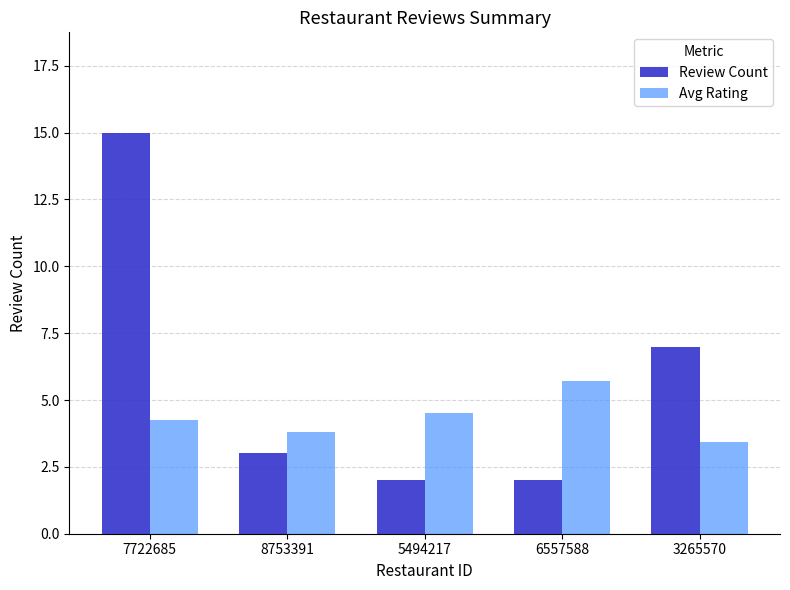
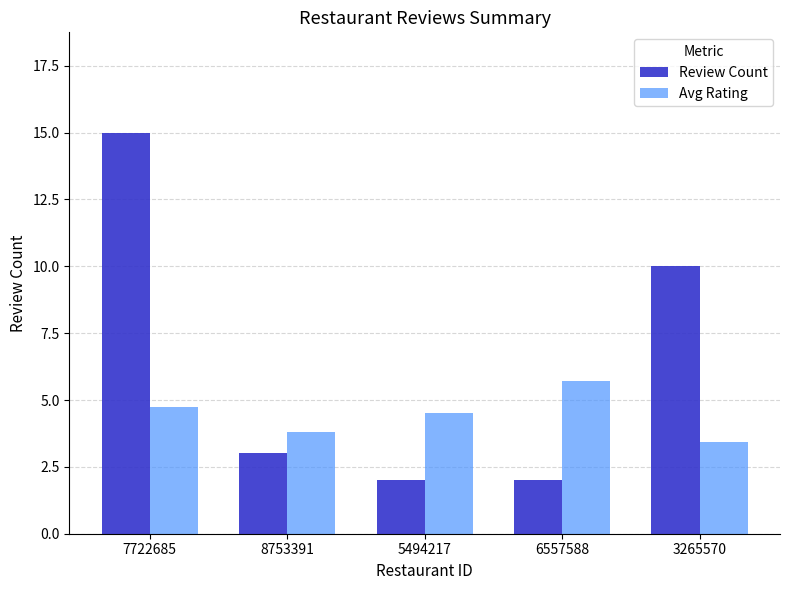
Avg Rating, 7722685: 4.3 -> 4.7
Review Count, 3265570: 7 -> 10
